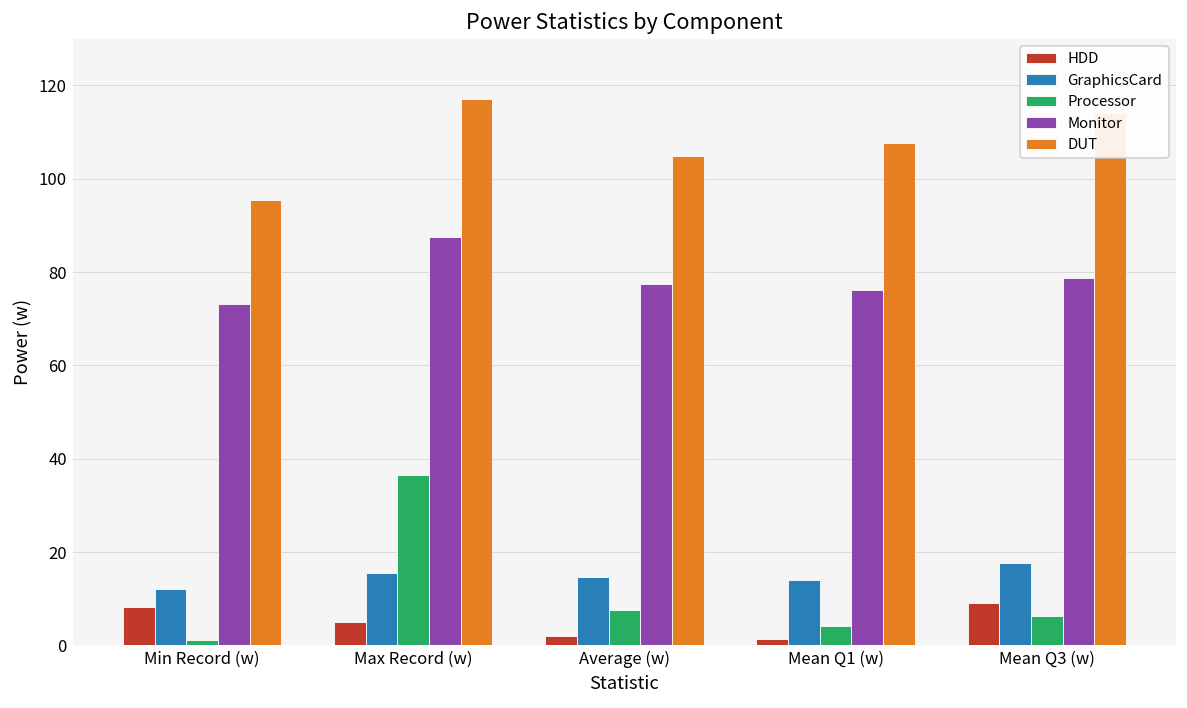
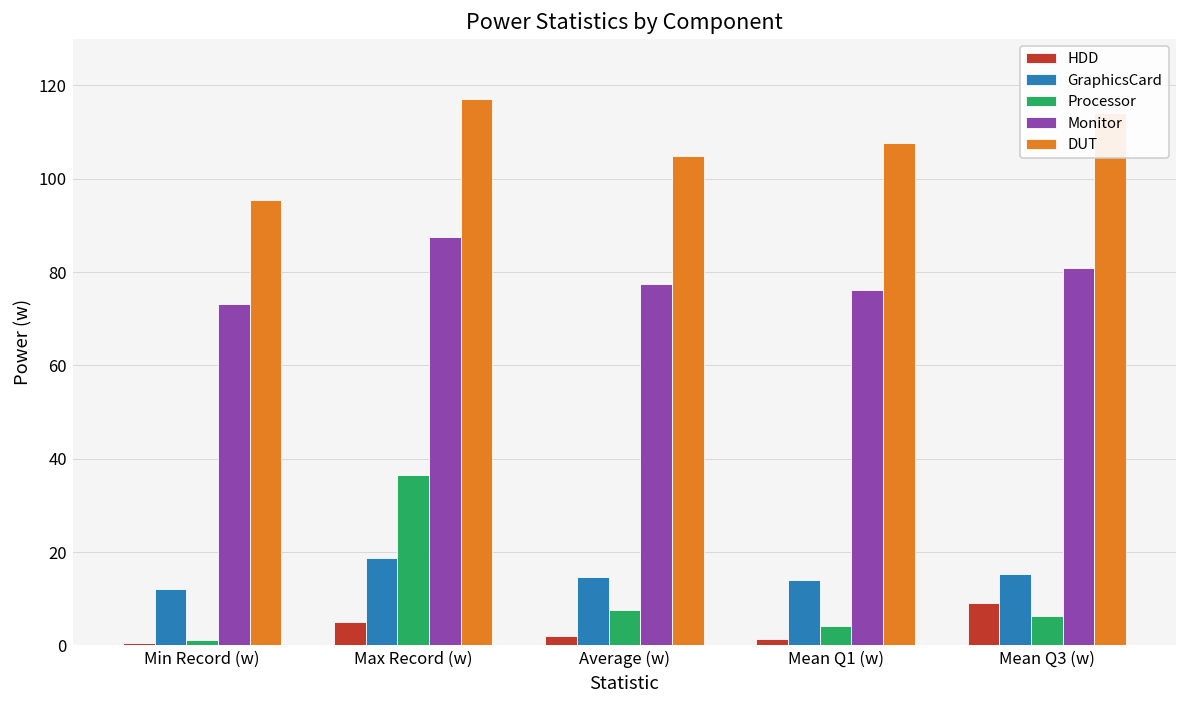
HDD, Min Record (w): 8 -> 0
GraphicsCard, Max Record (w): 16 -> 19
GraphicsCard, Mean Q3 (w): 18 -> 15
Monitor, Mean Q3 (w): 79 -> 81
